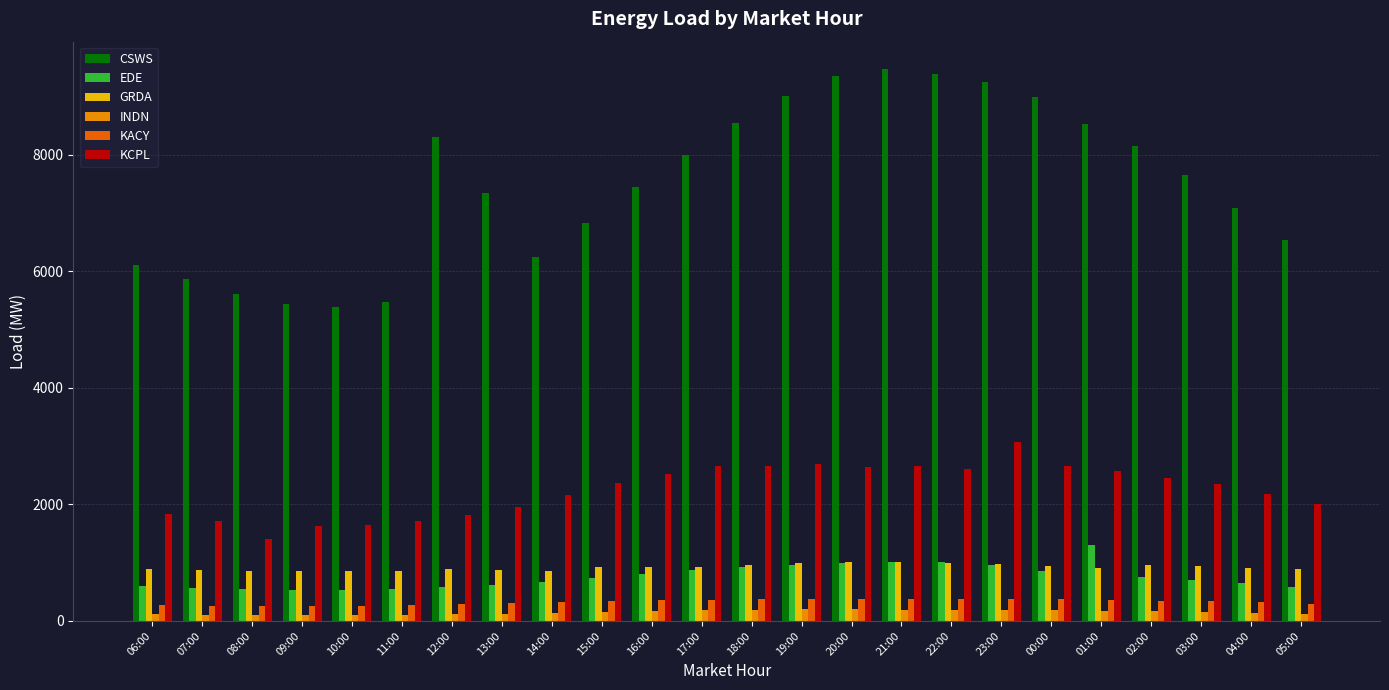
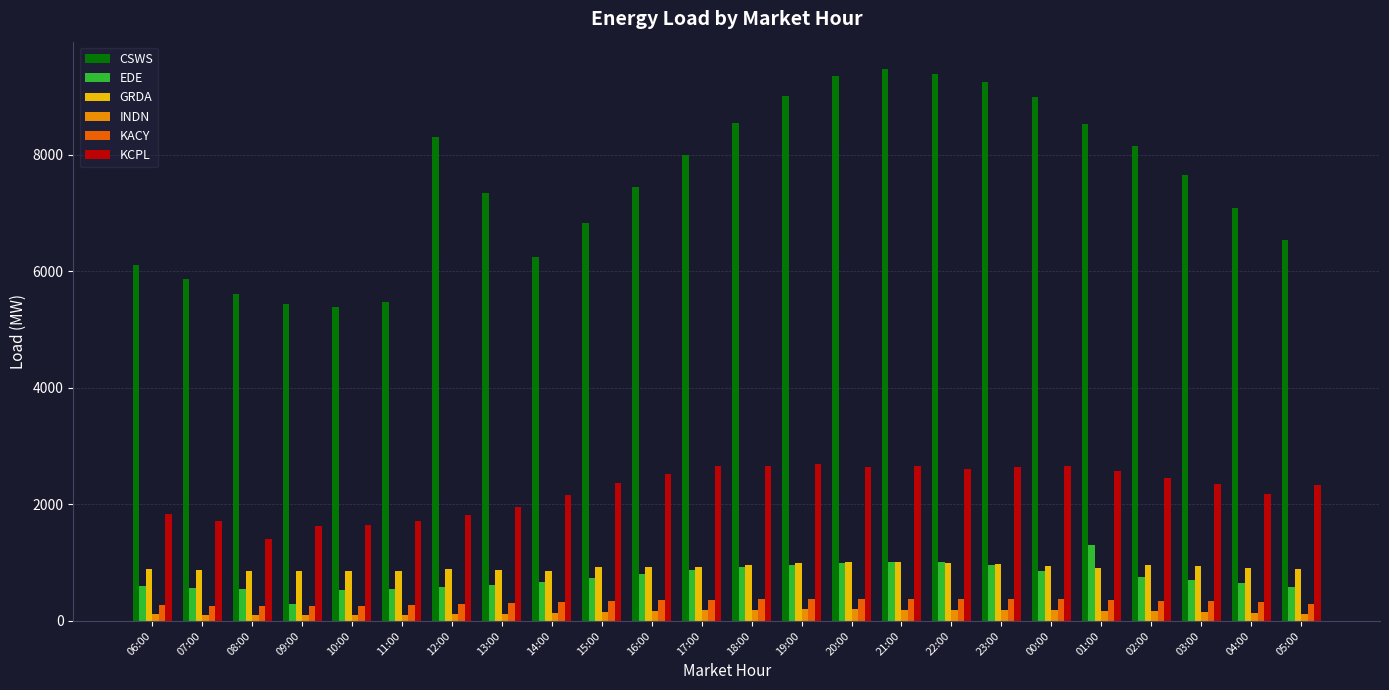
EDE, 09:00: 500 -> 300
KCPL, 23:00: 3100 -> 2600
KCPL, 05:00: 2000 -> 2300
